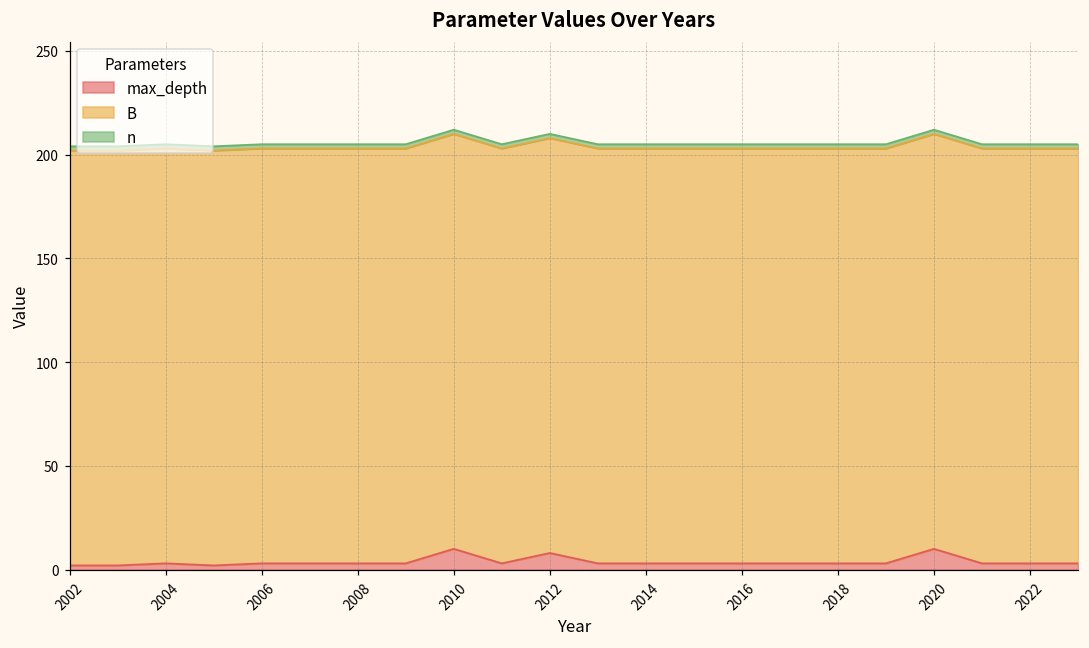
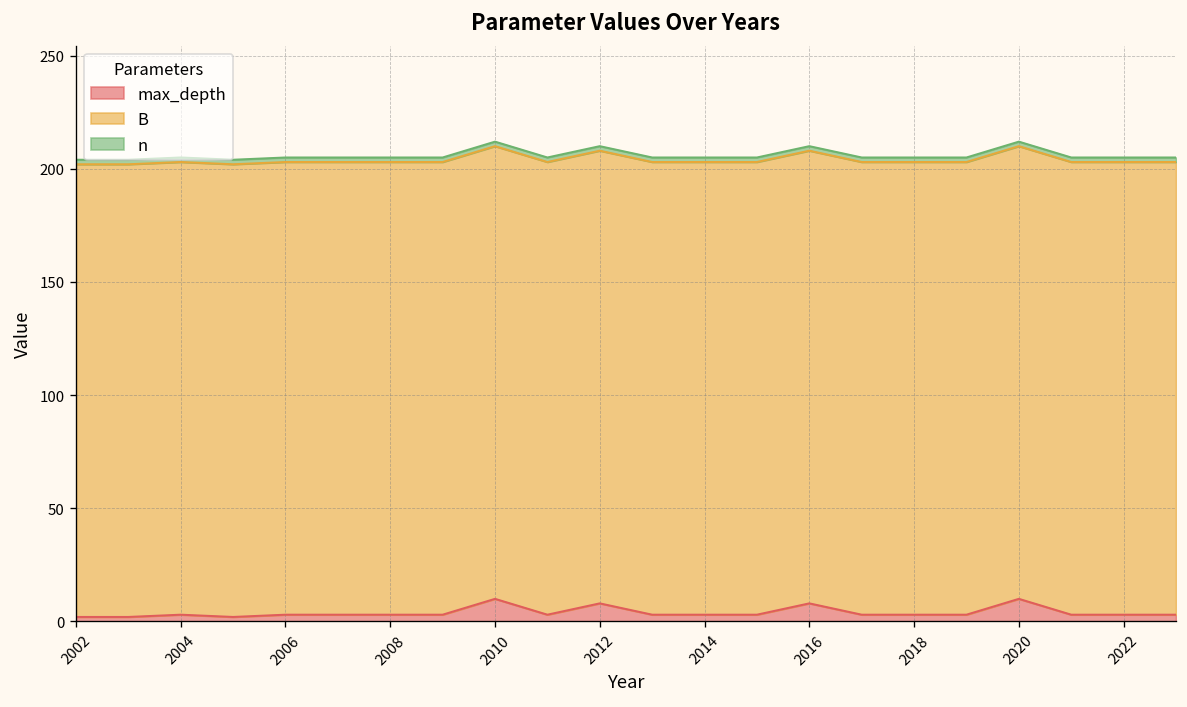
max_depth, 2016: 3 -> 8
